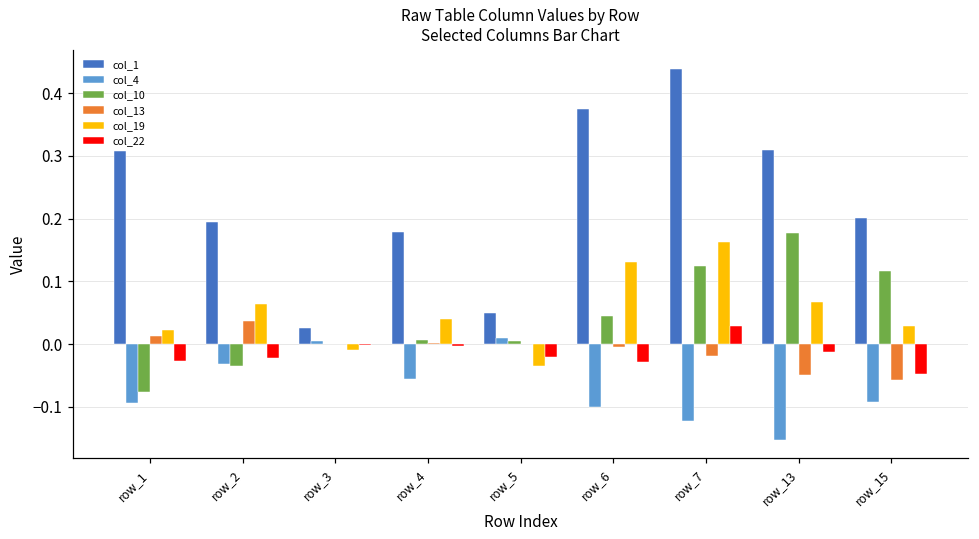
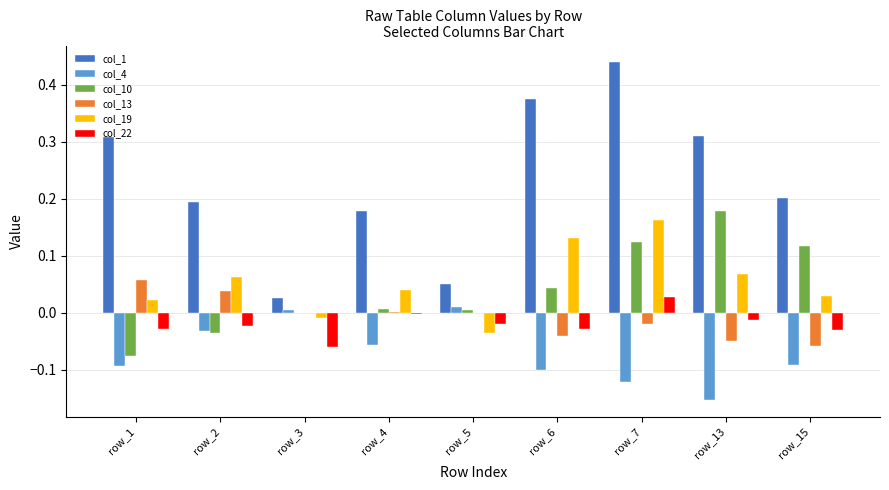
col_13, row_1: 0.01 -> 0.06
col_22, row_3: 0.00 -> -0.06
col_13, row_6: 0.00 -> -0.04
col_22, row_15: -0.05 -> -0.03
